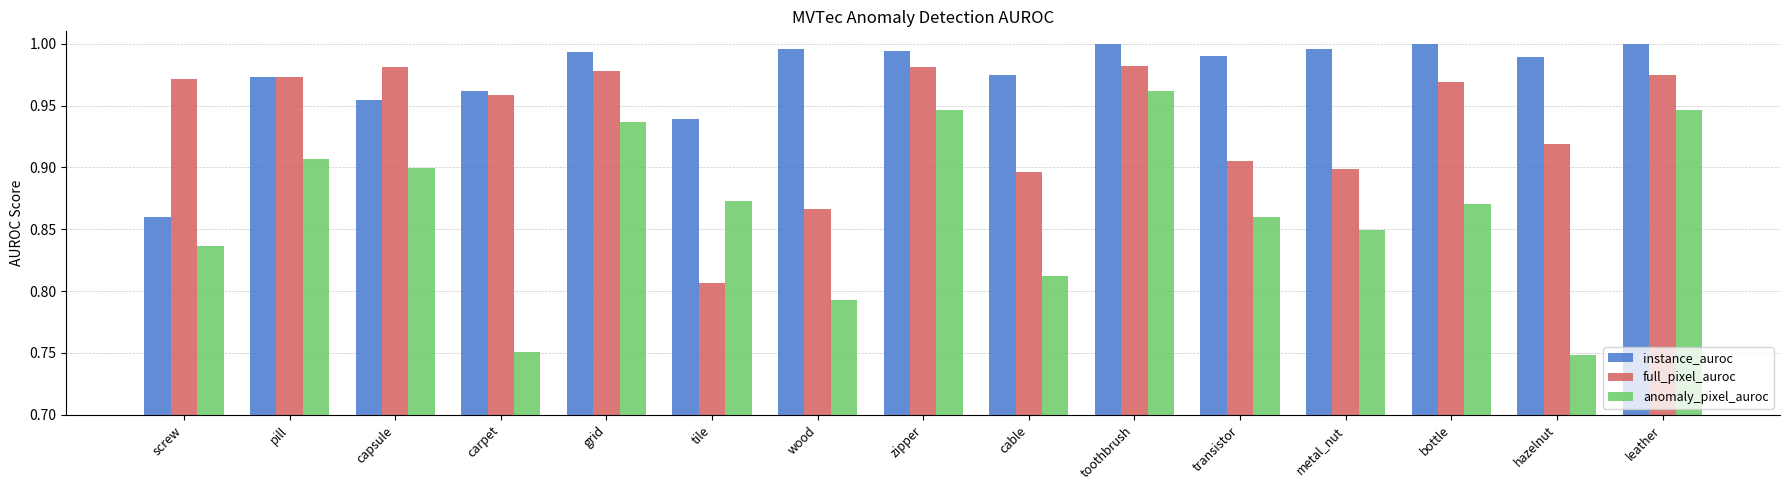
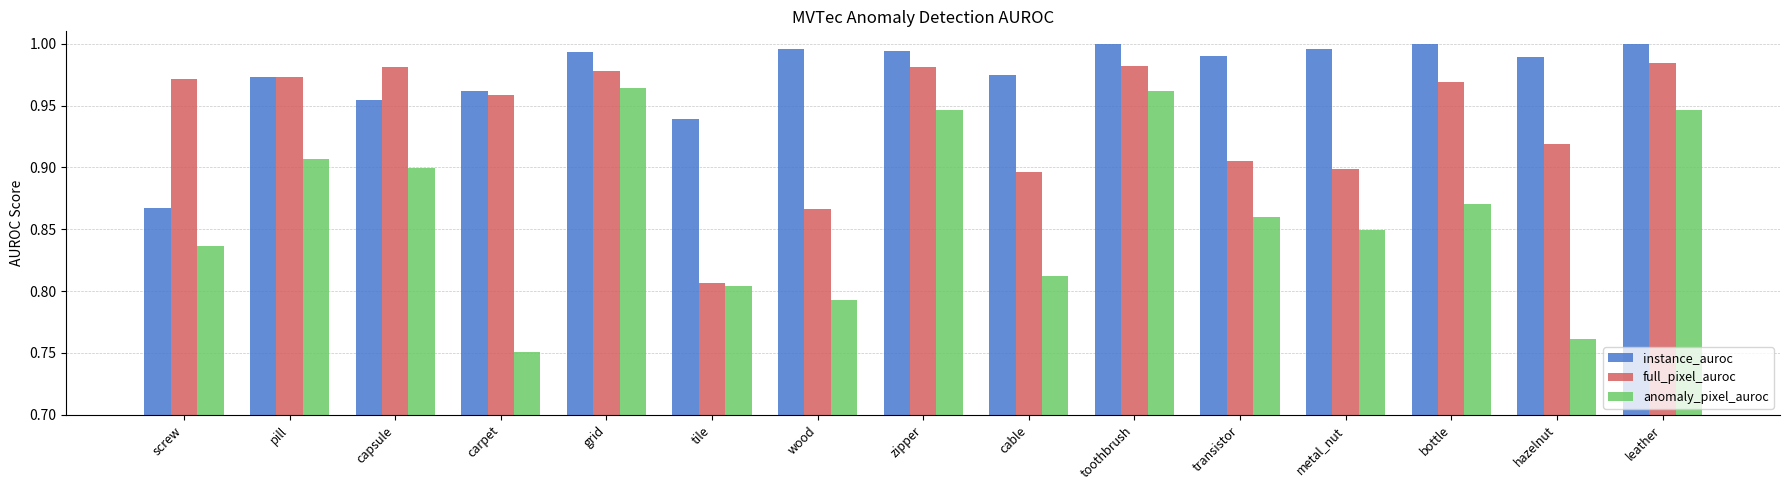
instance_auroc, screw: 0.860 -> 0.867
anomaly_pixel_auroc, grid: 0.937 -> 0.964
anomaly_pixel_auroc, tile: 0.873 -> 0.804
anomaly_pixel_auroc, hazelnut: 0.749 -> 0.761
full_pixel_auroc, leather: 0.975 -> 0.984
